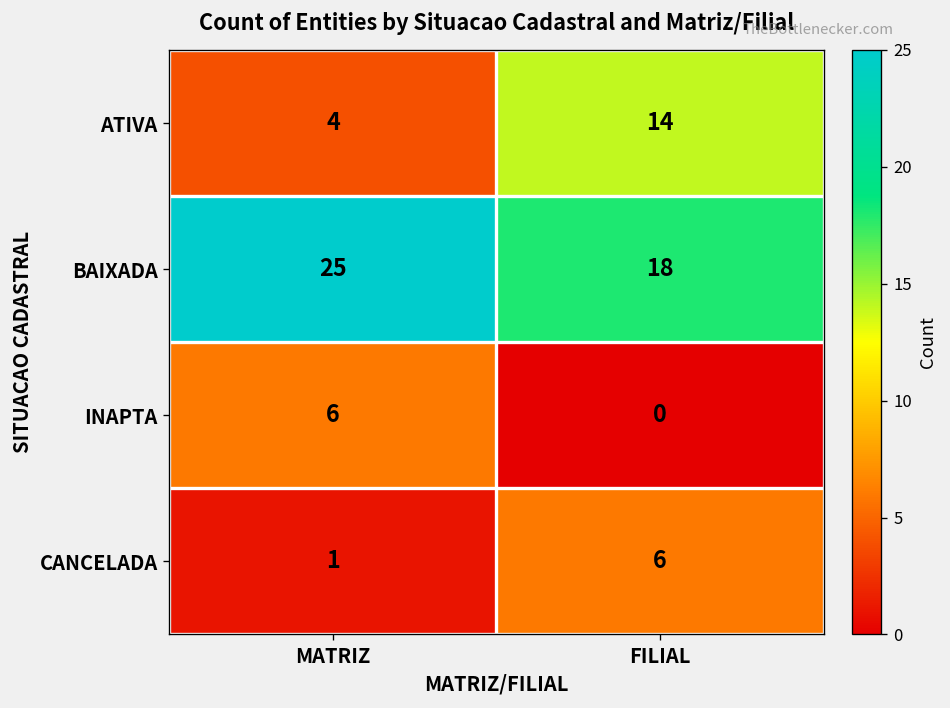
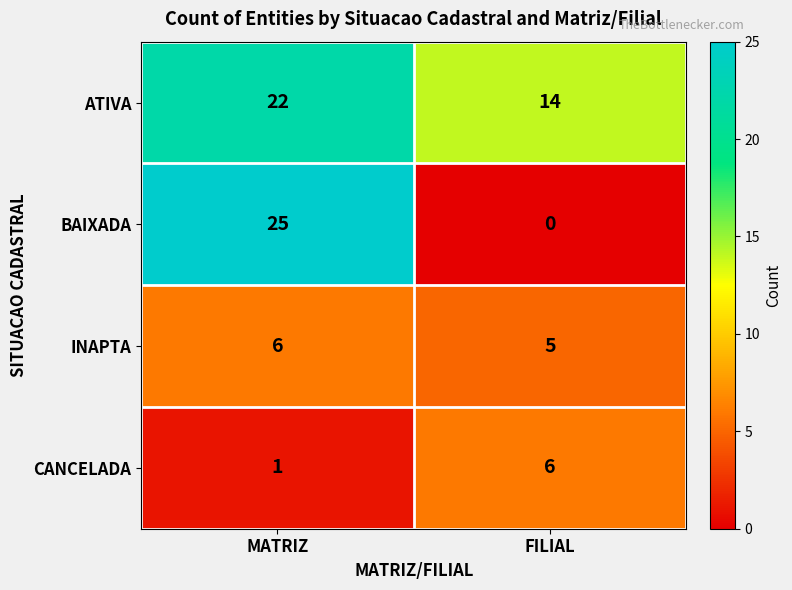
ATIVA, MATRIZ: 4 -> 22
BAIXADA, FILIAL: 18 -> 0
INAPTA, FILIAL: 0 -> 5
